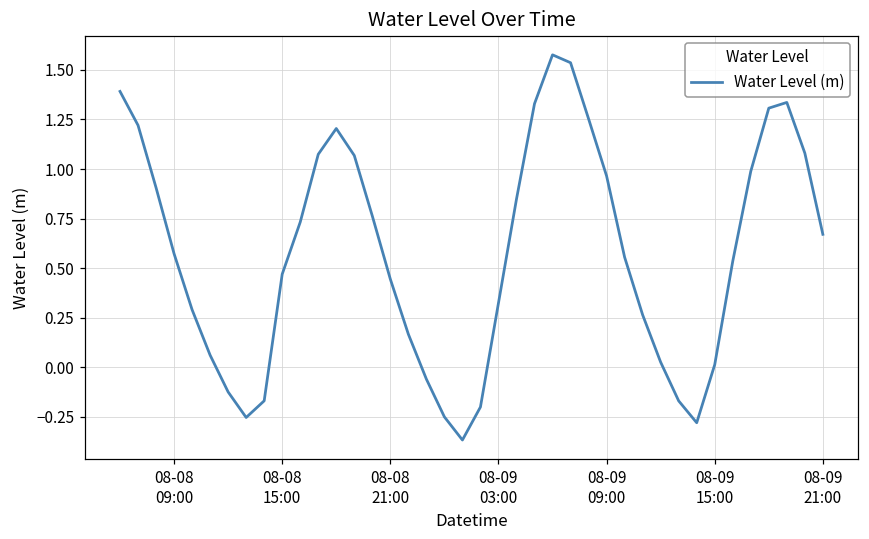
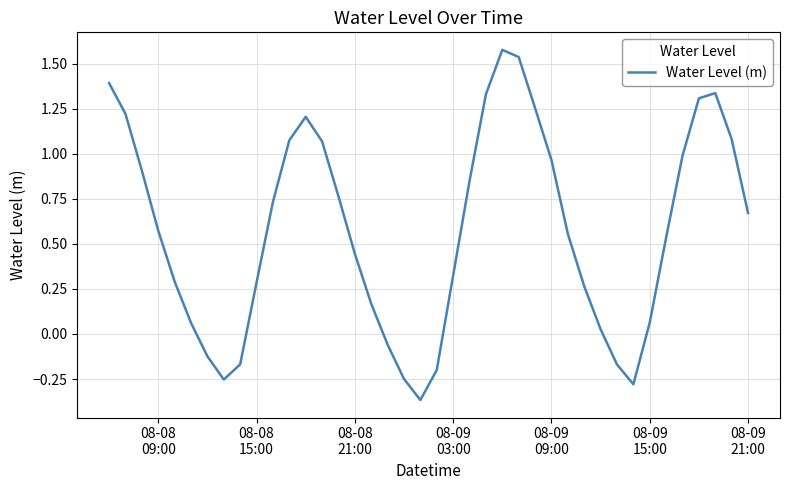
08-08 15:00: 0.47 -> 0.29
08-09 15:00: 0.01 -> 0.06
